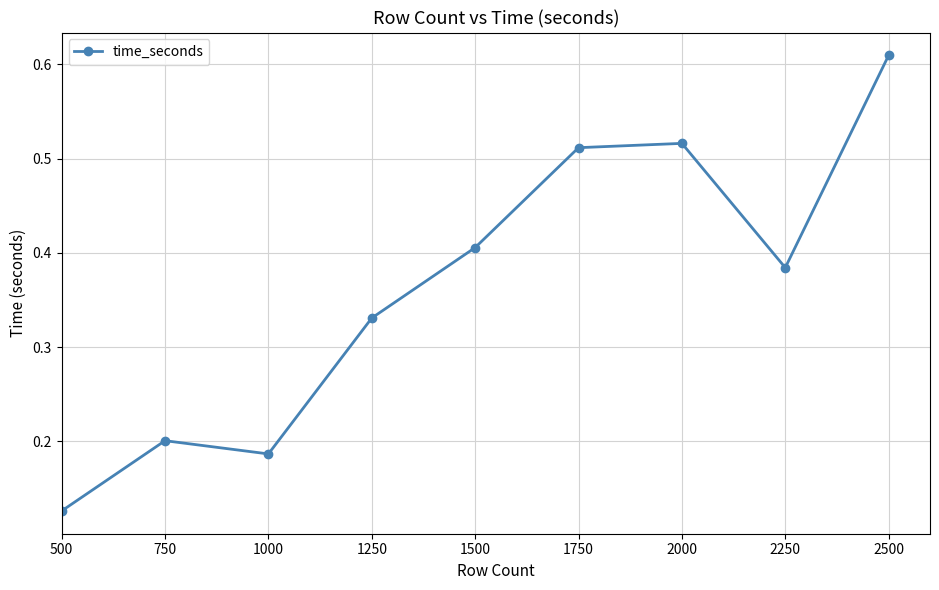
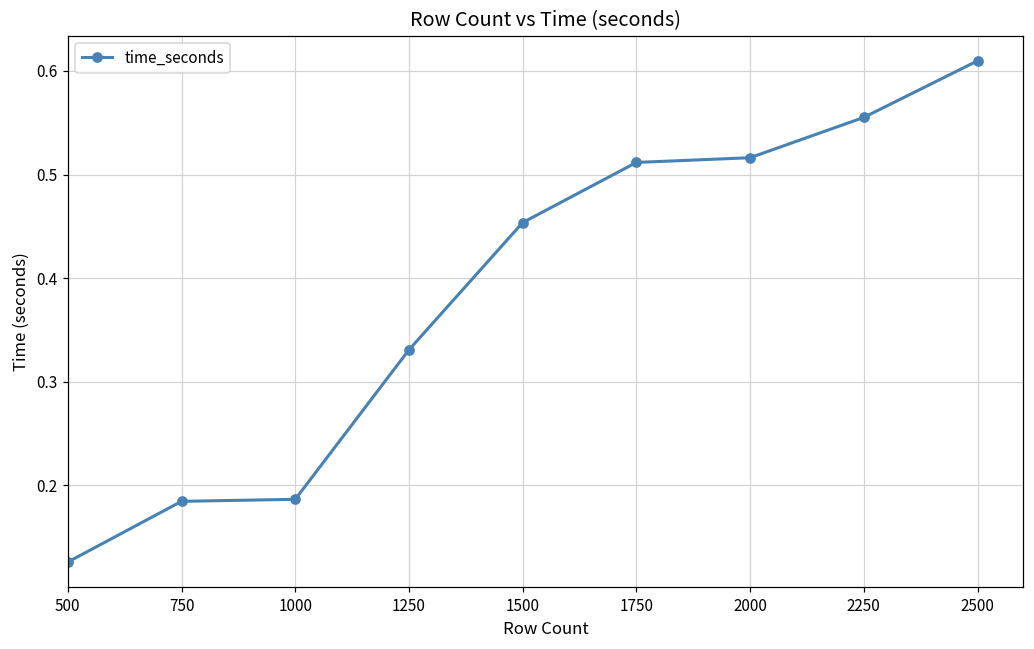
750: 0.20 -> 0.18
1500: 0.41 -> 0.45
2250: 0.38 -> 0.56
